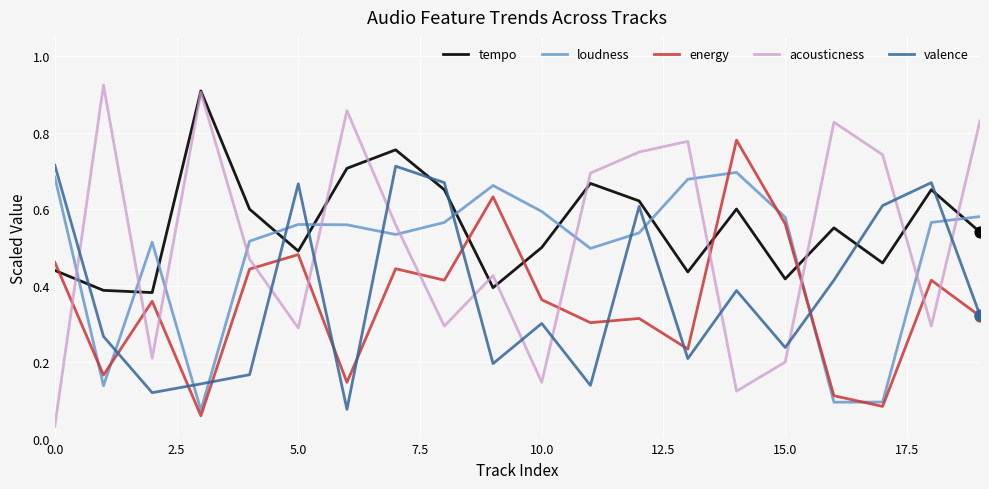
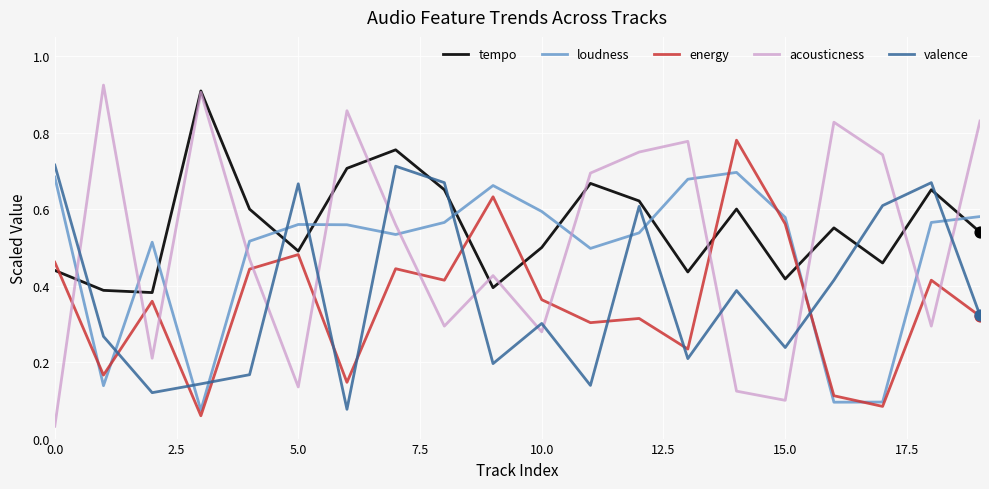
acousticness, 5.0: 0.29 -> 0.14
acousticness, 10.0: 0.15 -> 0.28
acousticness, 15.0: 0.2 -> 0.1
